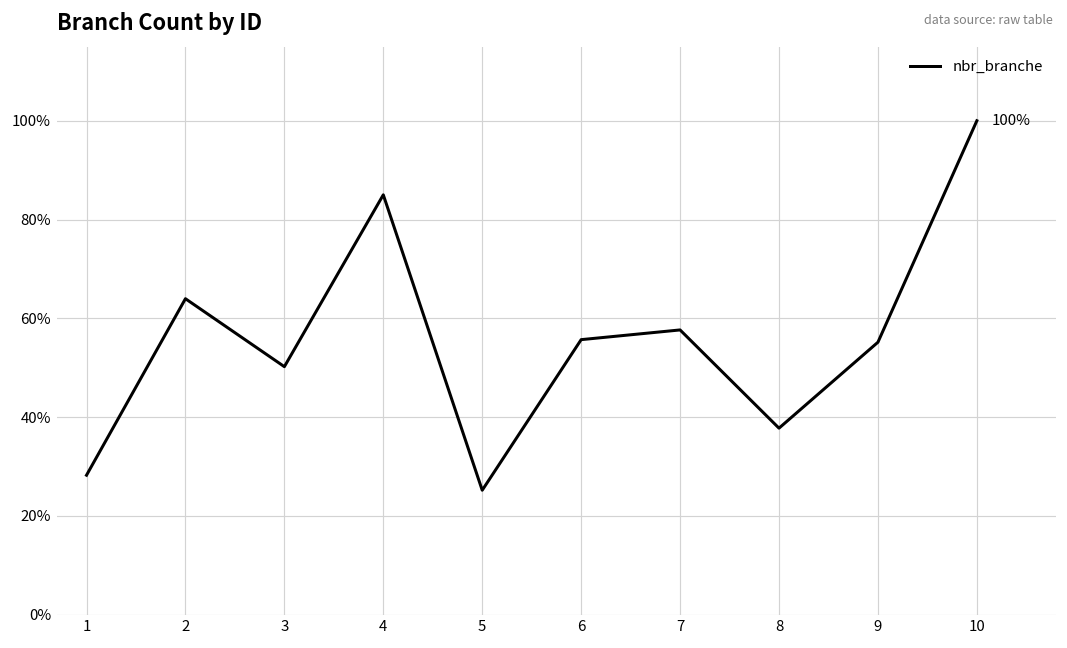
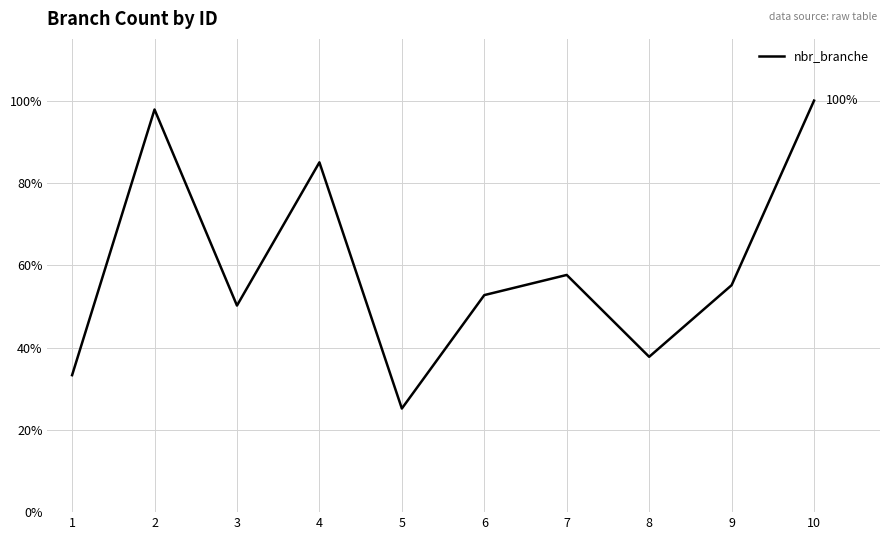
1: 28% -> 33%
2: 64% -> 98%
6: 56% -> 53%
